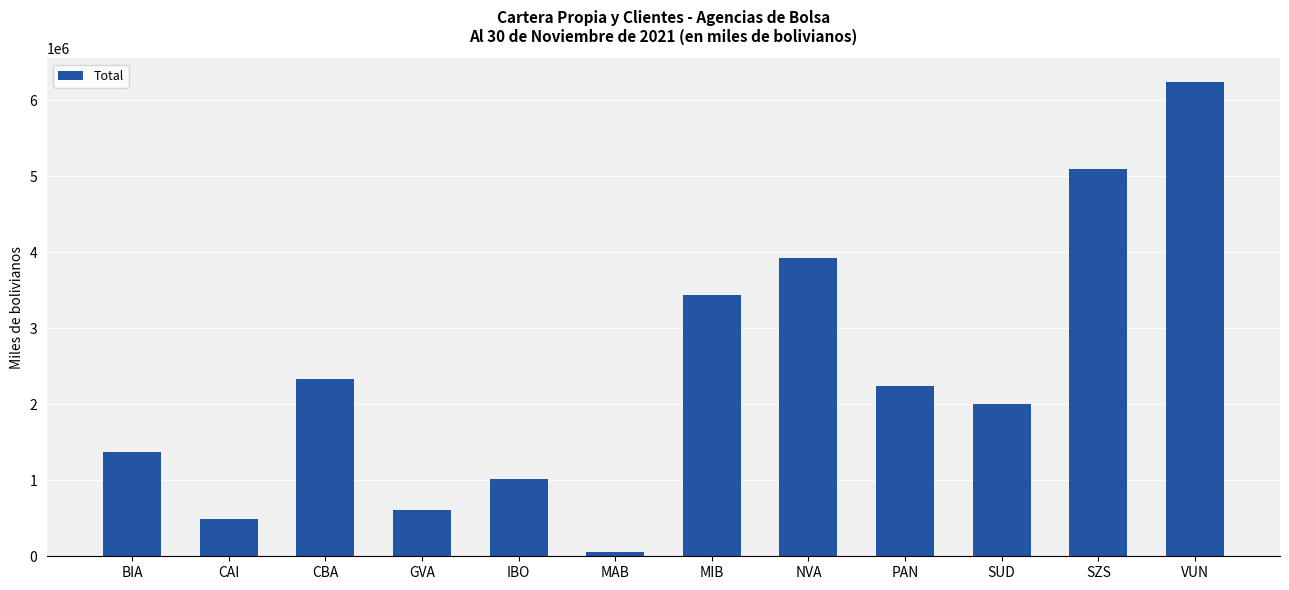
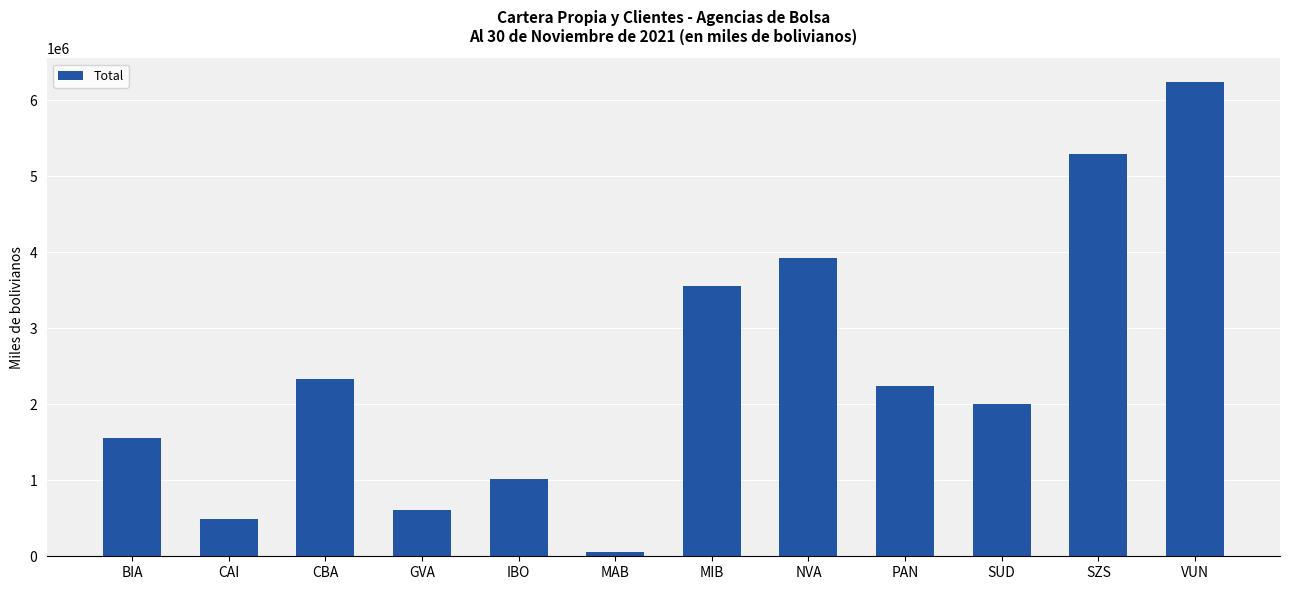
BIA: 1400000 -> 1600000
MIB: 3400000 -> 3600000
SZS: 5100000 -> 5300000
